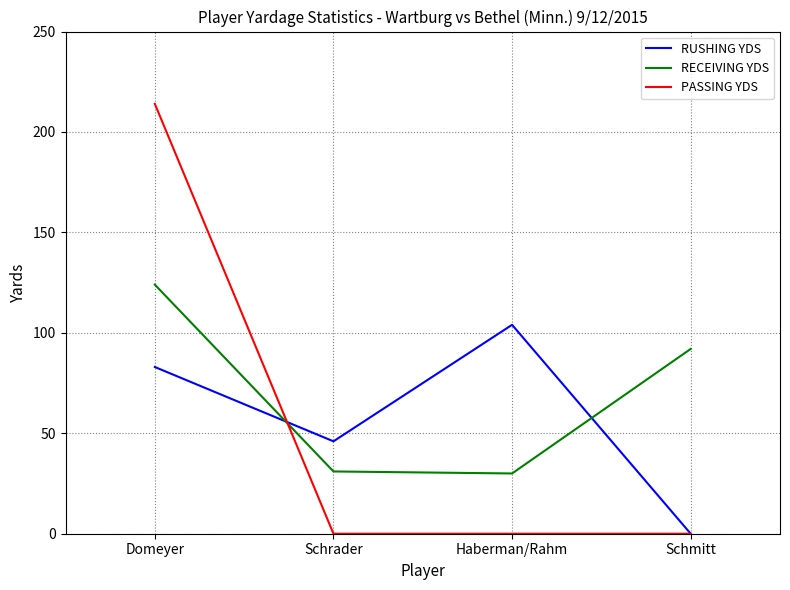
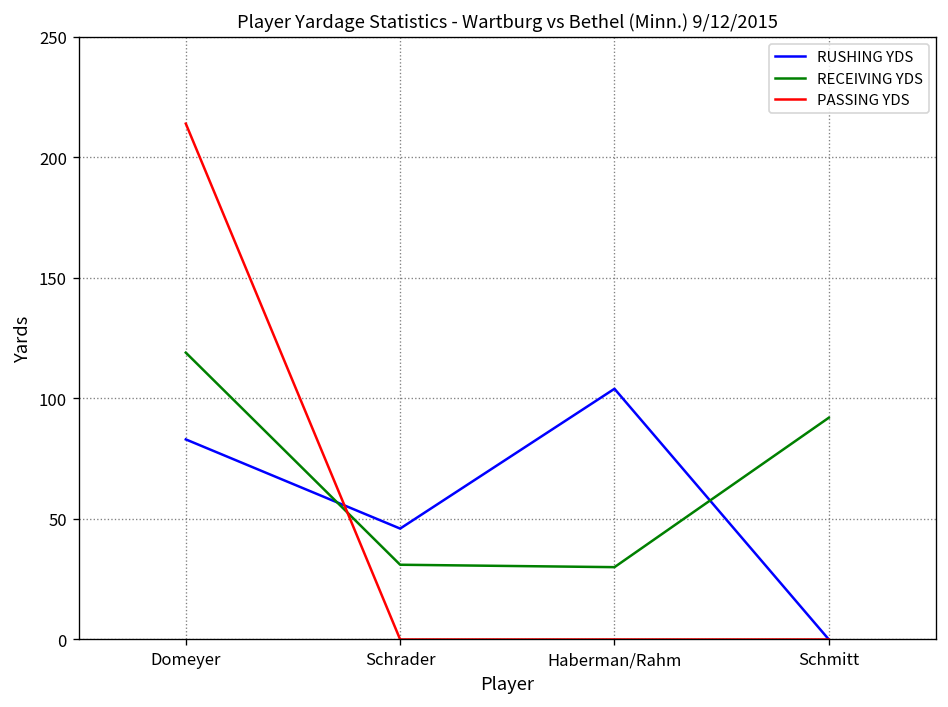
RECEIVING YDS, Domeyer: 124 -> 119
